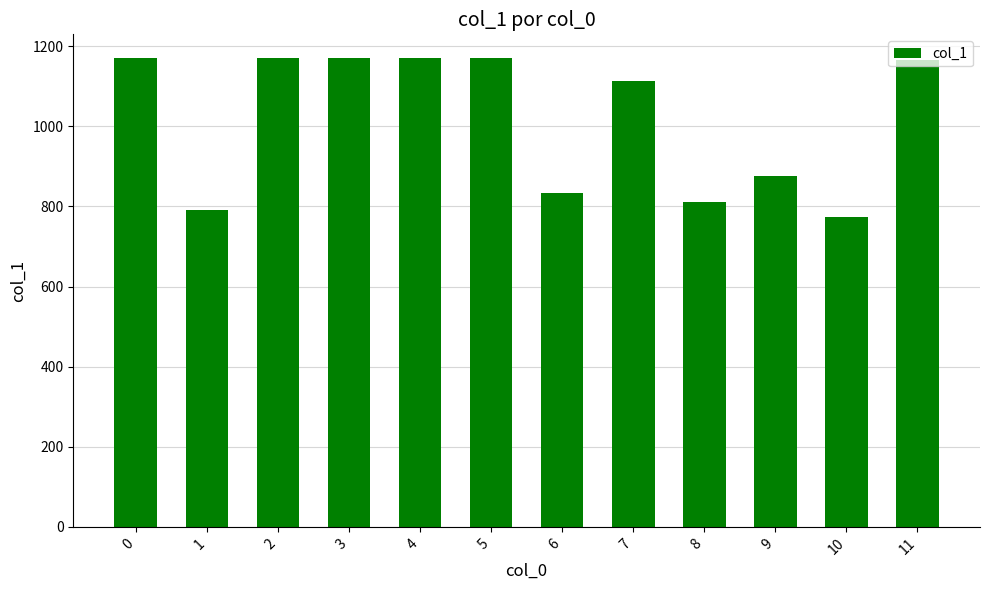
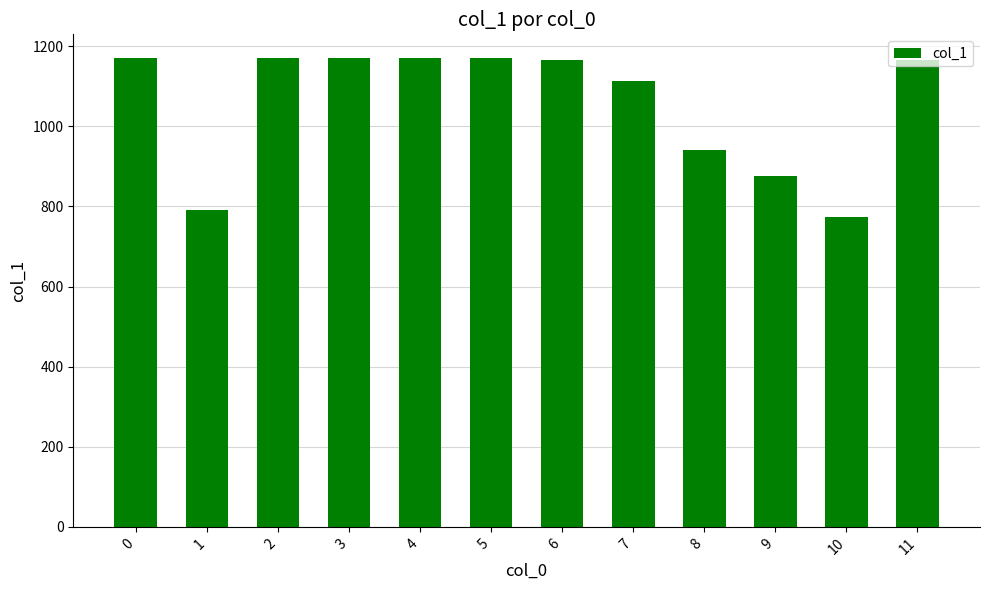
6: 830 -> 1160
8: 810 -> 940
